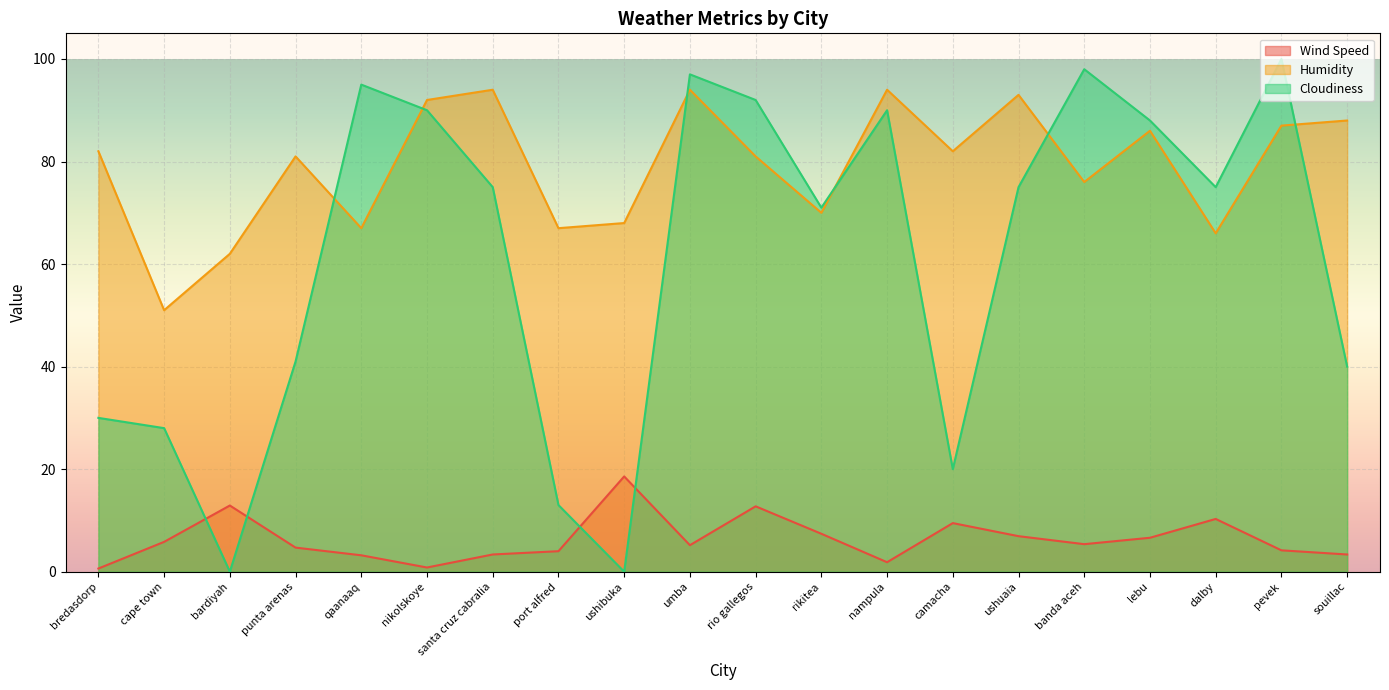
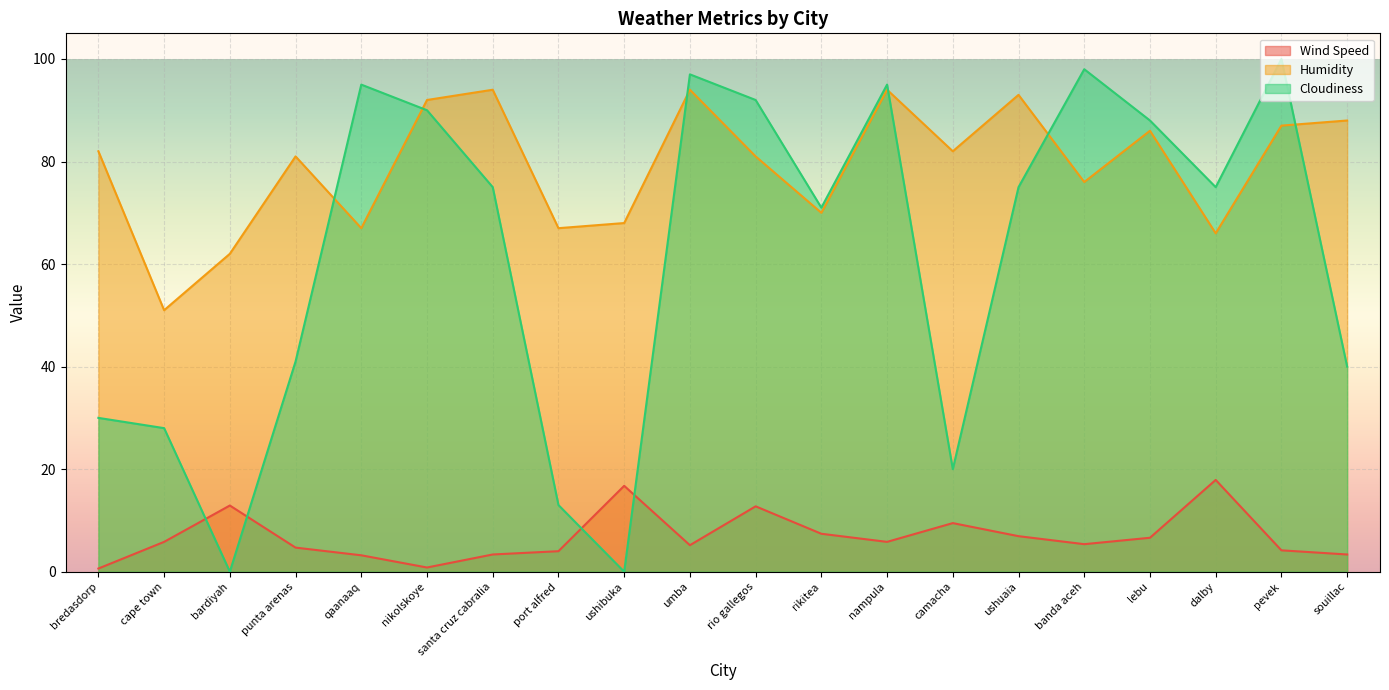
Wind Speed, ushibuka: 19 -> 17
Wind Speed, nampula: 2 -> 6
Cloudiness, nampula: 90 -> 95
Wind Speed, dalby: 10 -> 18
